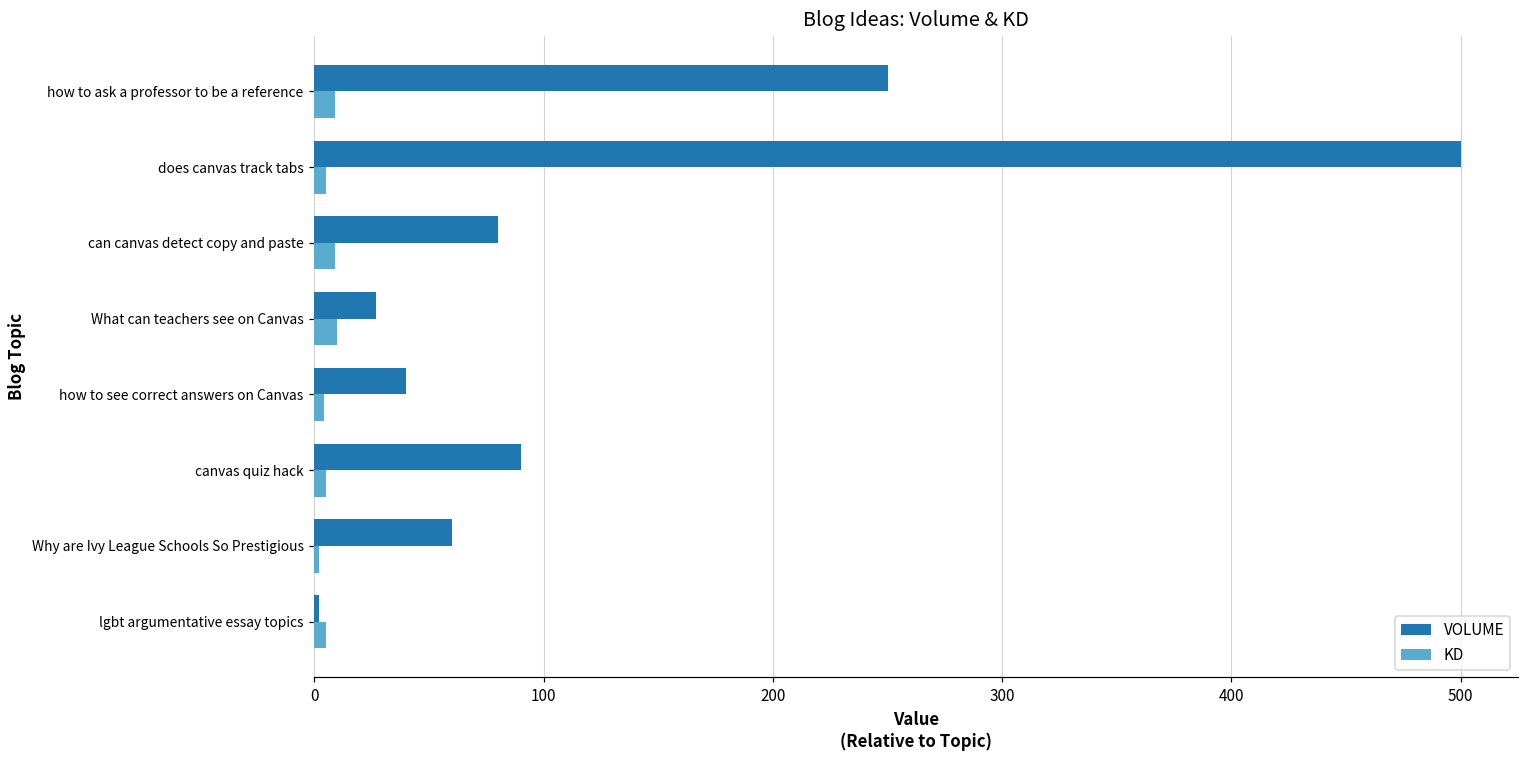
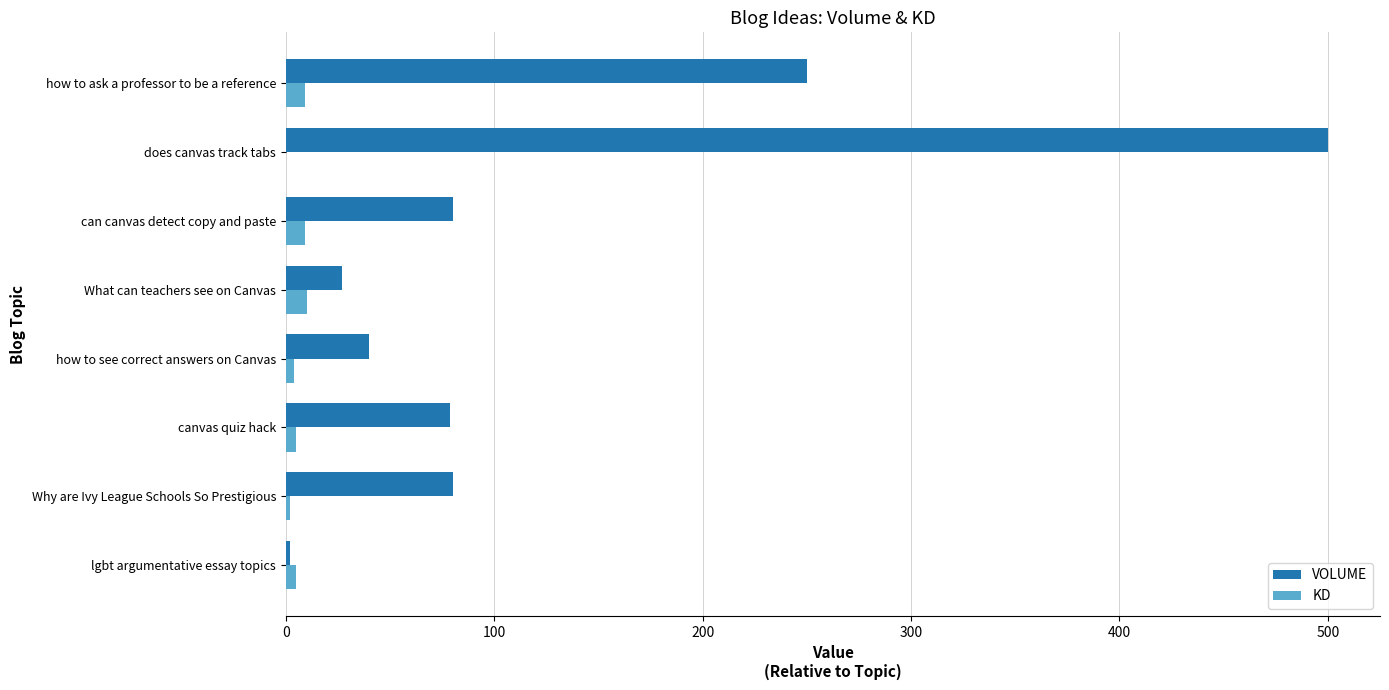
KD, does canvas track tabs: 5 -> 0
VOLUME, canvas quiz hack: 90 -> 79
VOLUME, Why are Ivy League Schools So Prestigious: 60 -> 80
